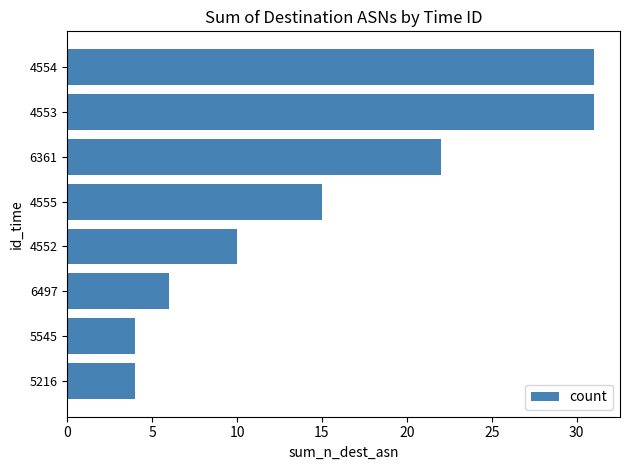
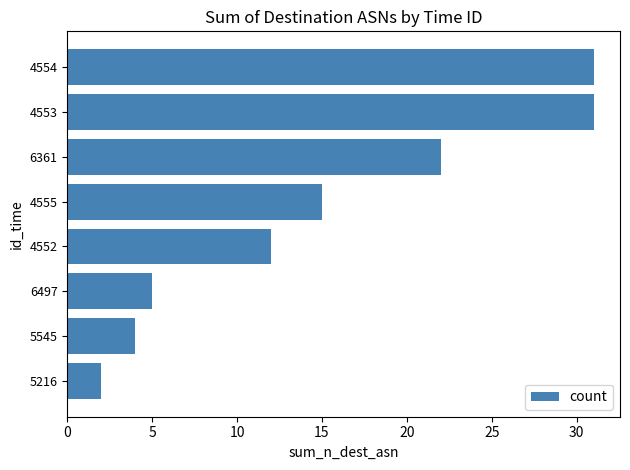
4552: 10 -> 12
6497: 6 -> 5
5216: 4 -> 2
